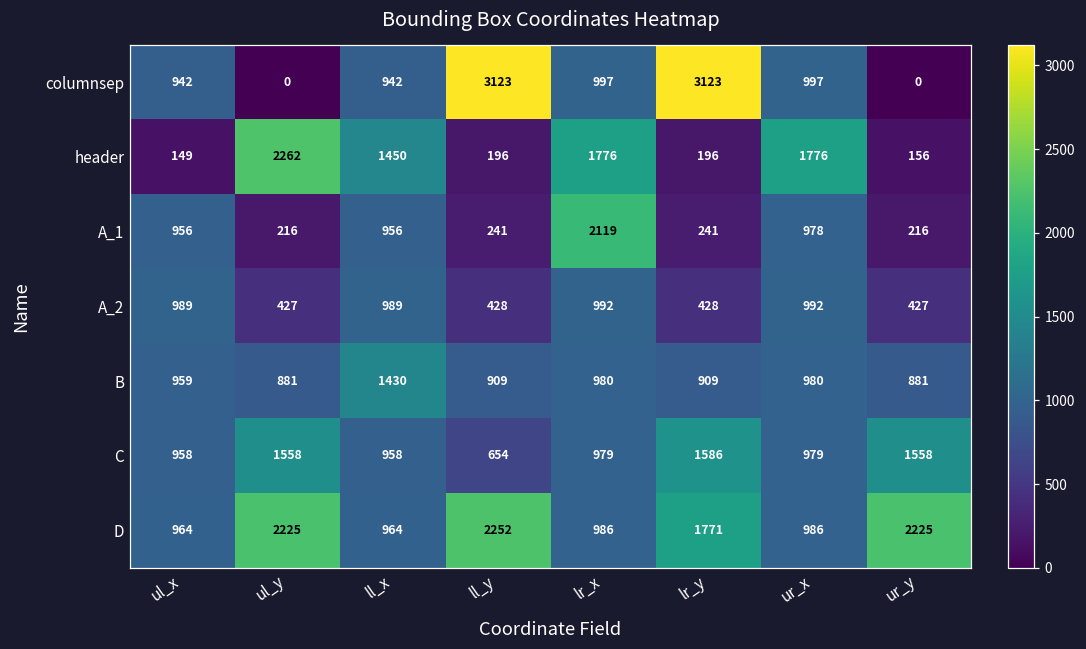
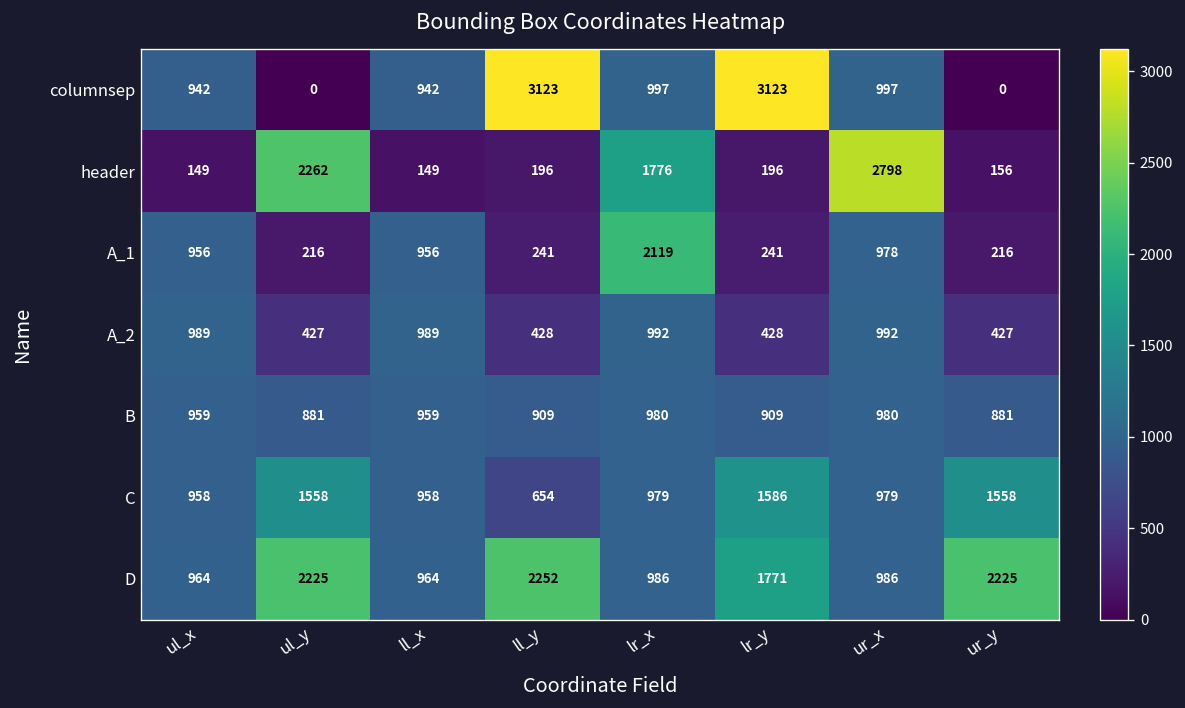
header, ll_x: 1450 -> 149
header, ur_x: 1776 -> 2798
B, ll_x: 1430 -> 959
